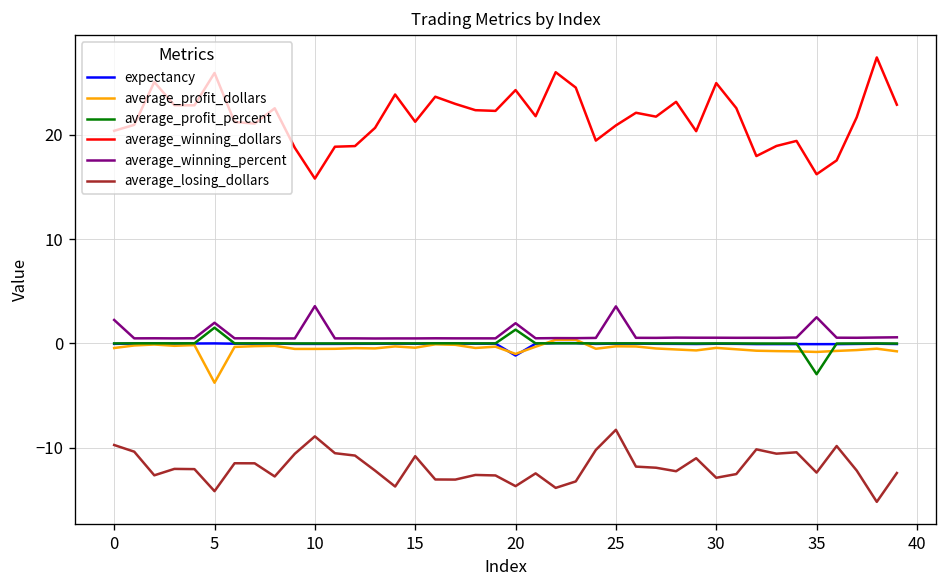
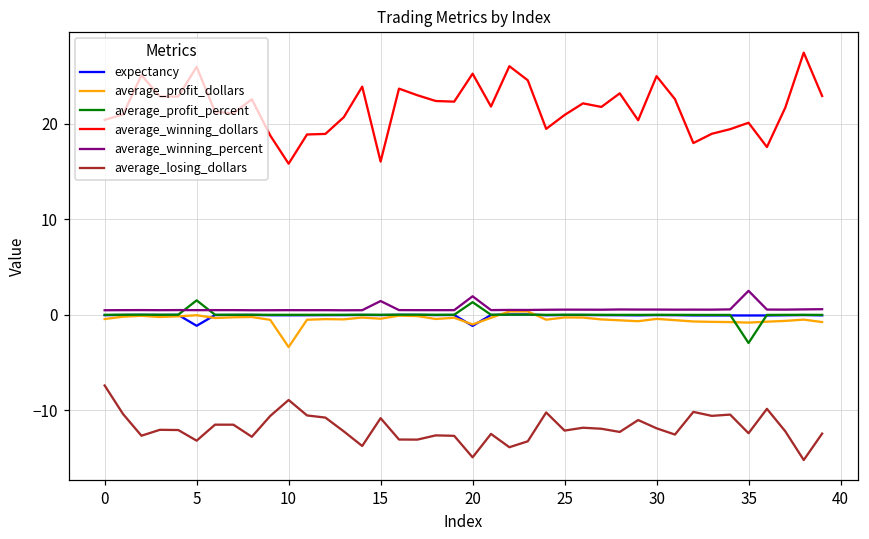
average_winning_percent, 0: 2 -> 0
average_losing_dollars, 0: -10 -> -7
expectancy, 5: 0 -> -1
average_profit_dollars, 5: -4 -> 0
average_winning_percent, 5: 2 -> 0
average_losing_dollars, 5: -14 -> -13
average_profit_dollars, 10: -1 -> -3
average_winning_percent, 10: 4 -> 0
average_winning_dollars, 15: 21 -> 16
average_winning_percent, 15: 0 -> 1
average_winning_dollars, 20: 24 -> 25
average_losing_dollars, 20: -14 -> -15
average_winning_percent, 25: 4 -> 1
average_losing_dollars, 25: -8 -> -12
average_losing_dollars, 30: -13 -> -12
average_winning_dollars, 35: 16 -> 20
